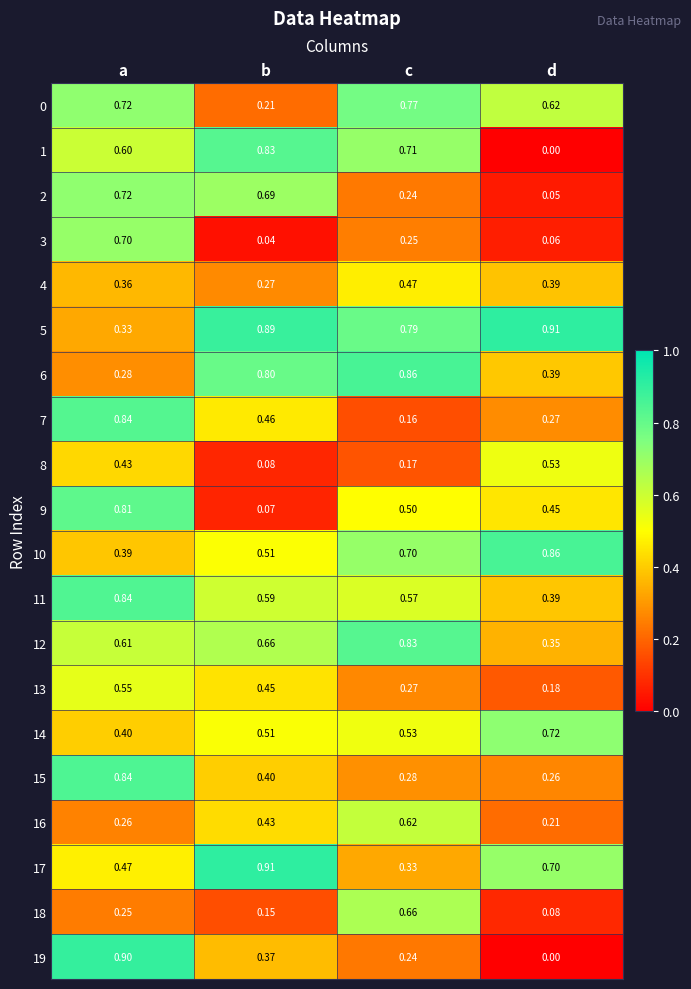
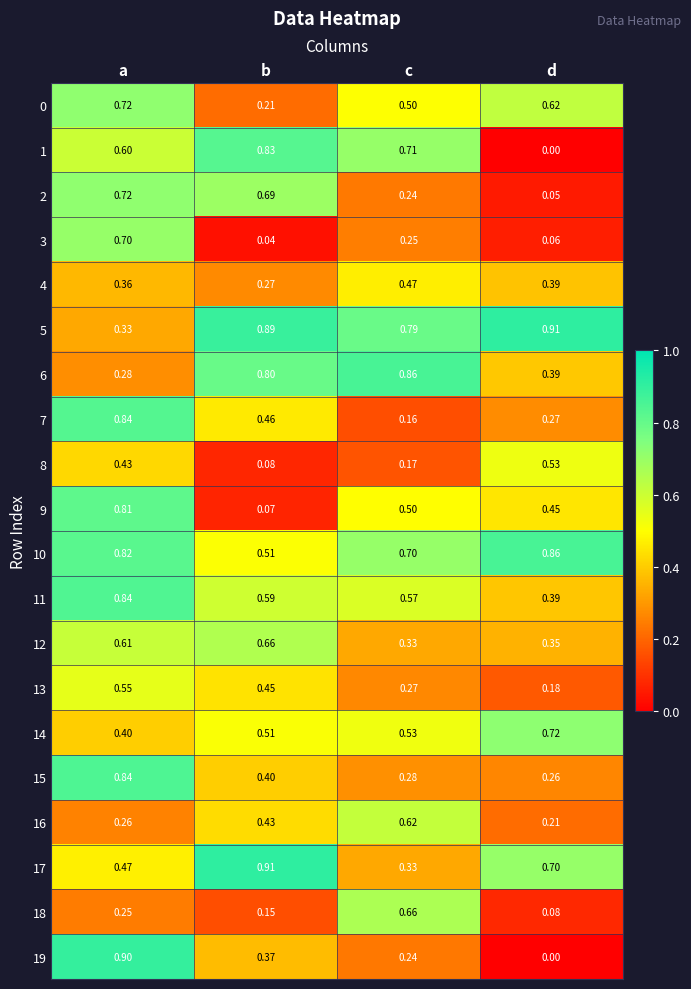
0, c: 0.77 -> 0.50
10, a: 0.39 -> 0.82
12, c: 0.83 -> 0.33
